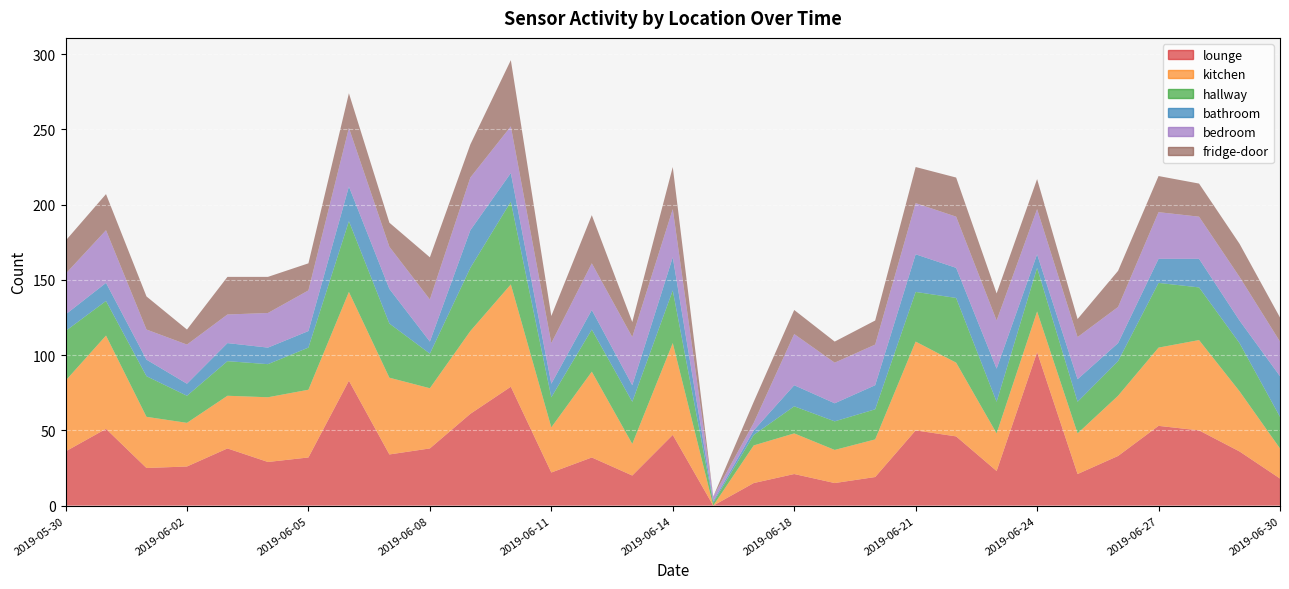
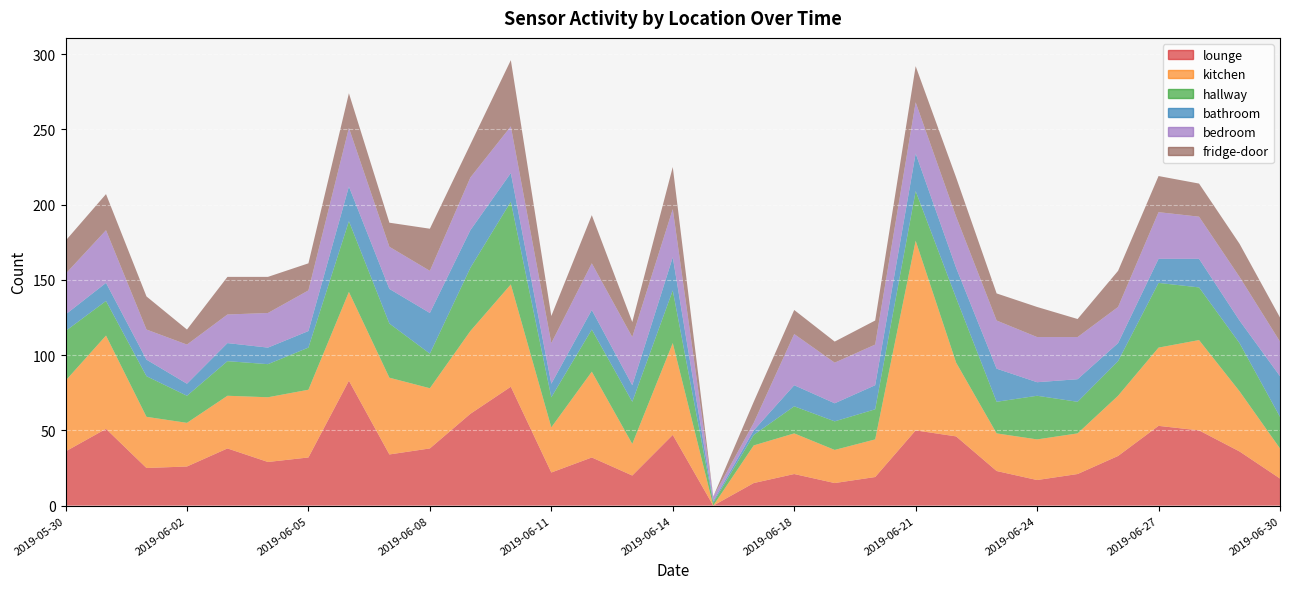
bathroom, 2019-06-08: 8 -> 27
kitchen, 2019-06-21: 59 -> 126
lounge, 2019-06-24: 102 -> 17
